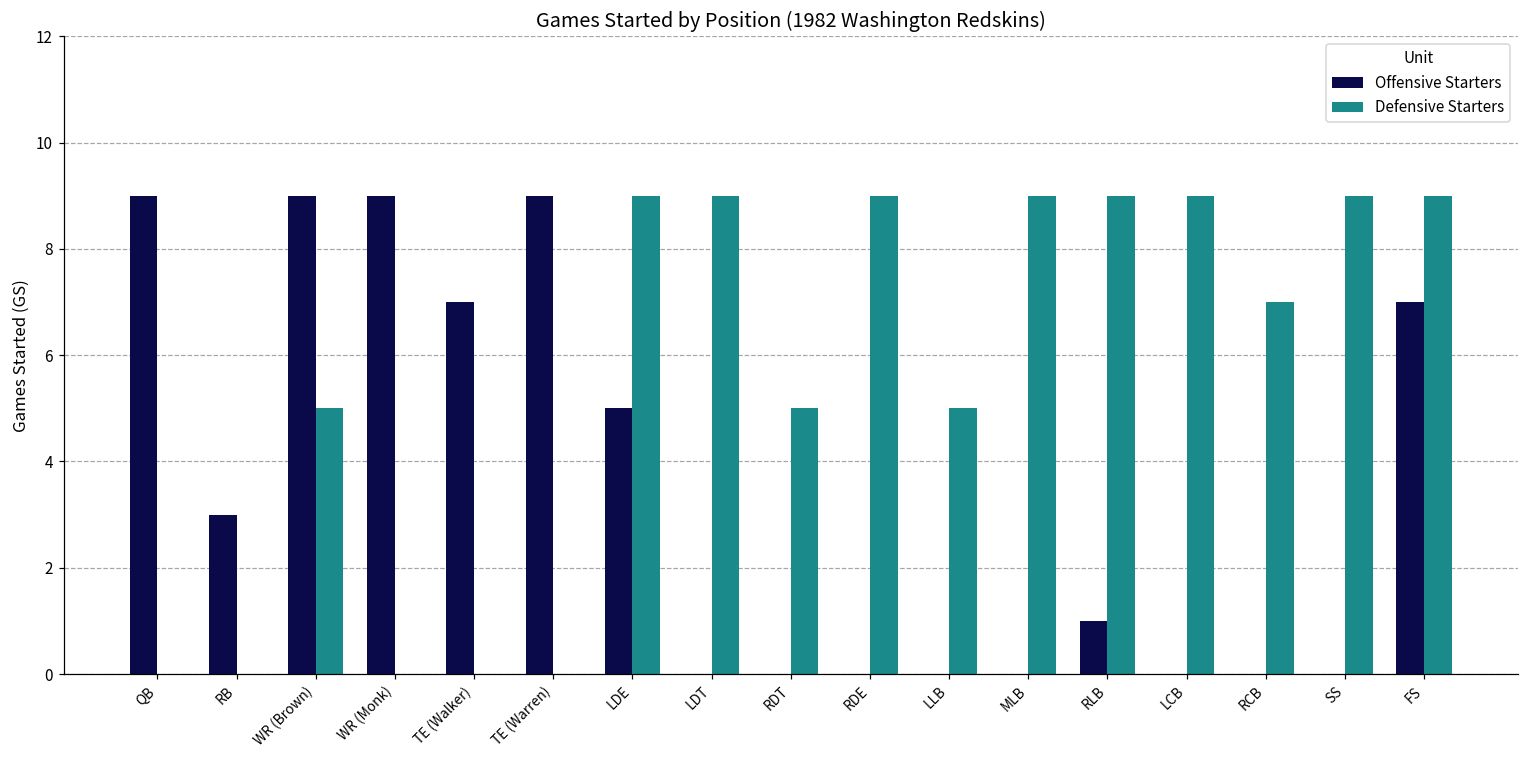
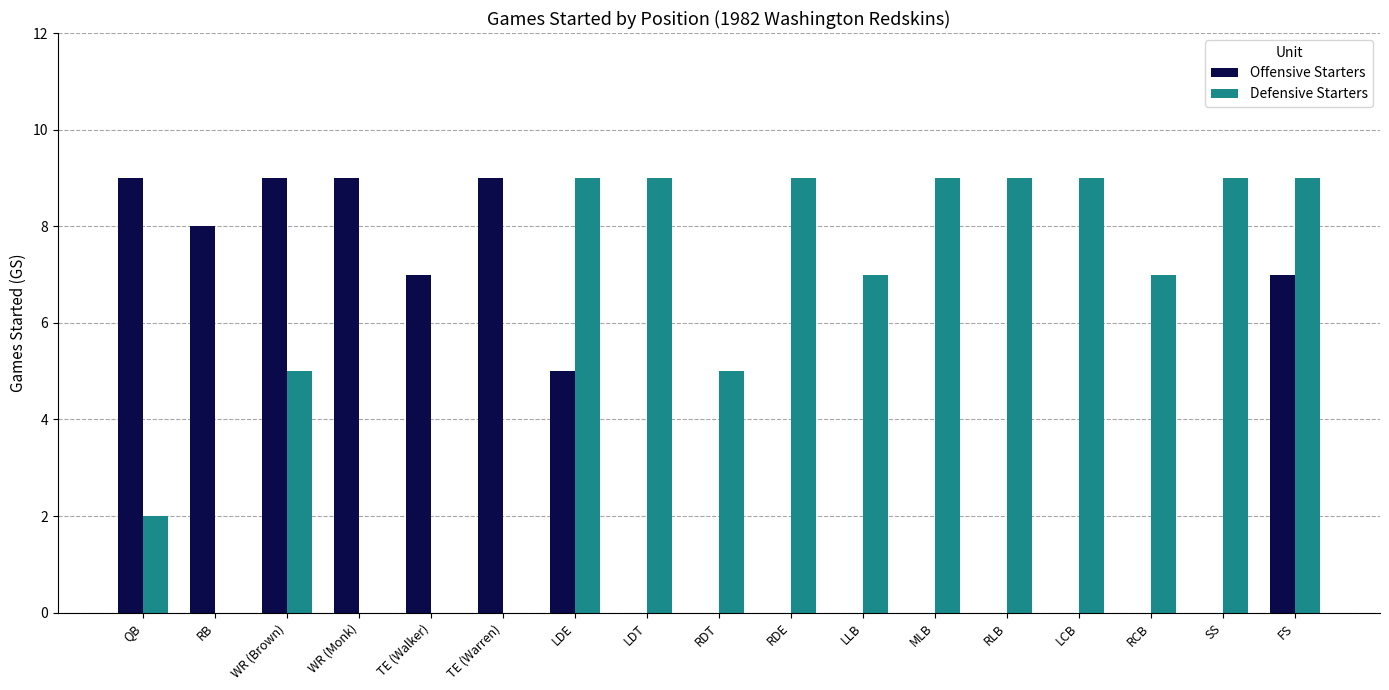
Defensive Starters, QB: 0 -> 2
Offensive Starters, RB: 3 -> 8
Defensive Starters, LLB: 5 -> 7
Offensive Starters, RLB: 1 -> 0
